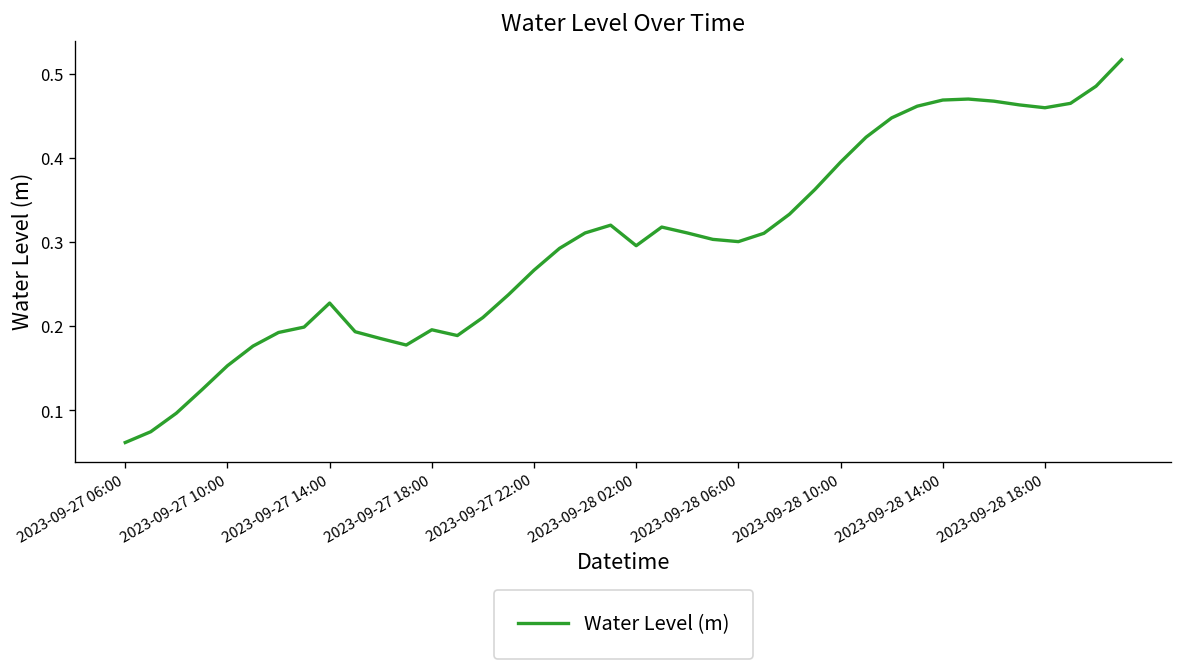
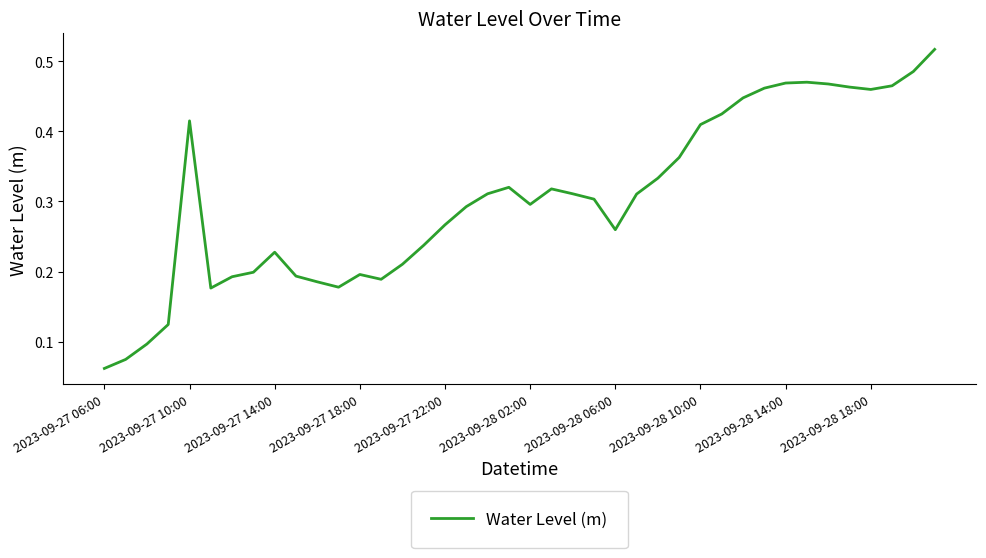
2023-09-27 10:00: 0.15 -> 0.42
2023-09-28 06:00: 0.30 -> 0.26
2023-09-28 10:00: 0.40 -> 0.41
